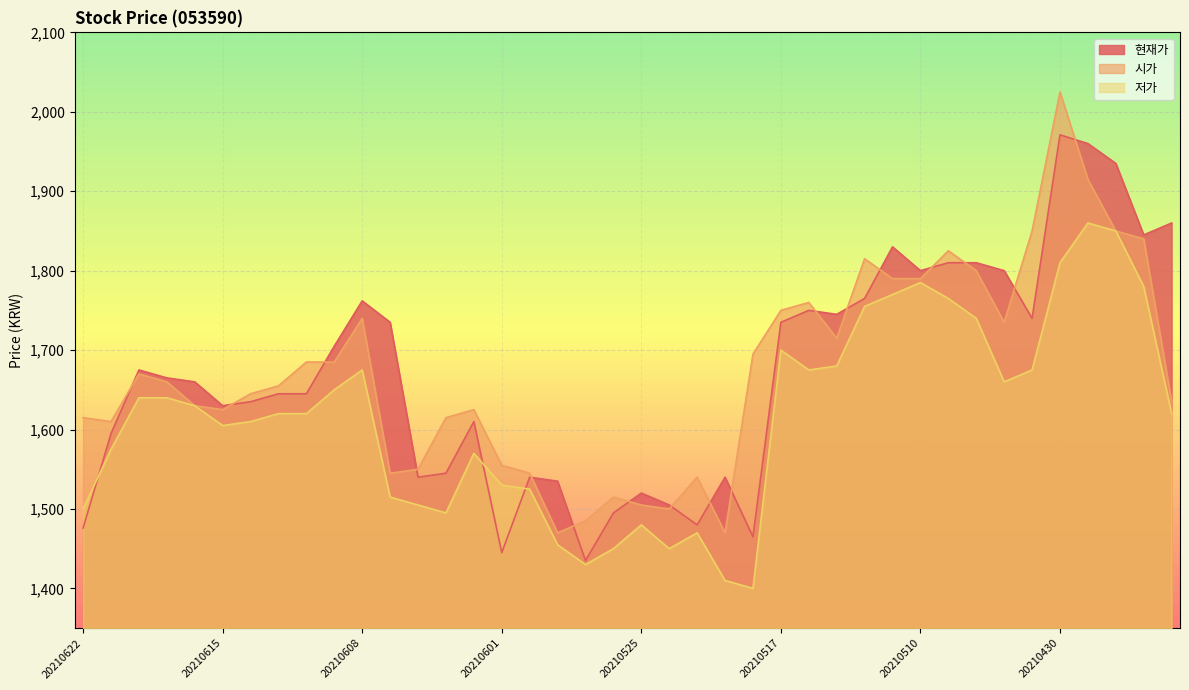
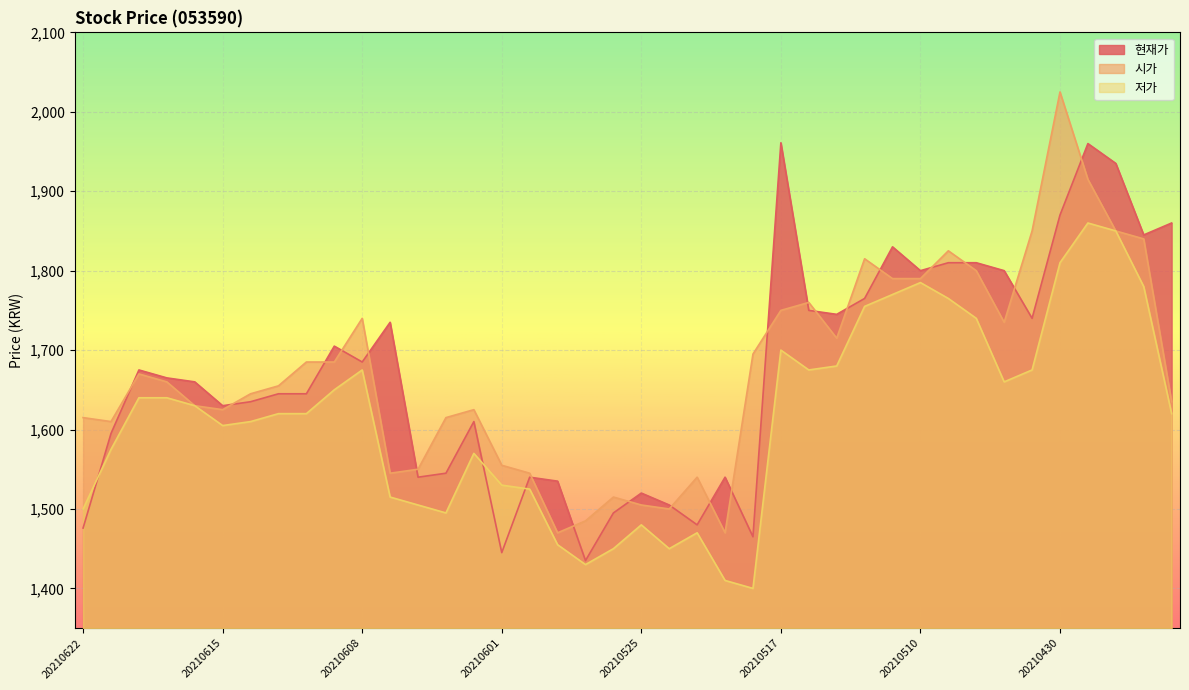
현재가, 20210608: 1,760 -> 1,690
현재가, 20210517: 1,740 -> 1,960
현재가, 20210430: 1,970 -> 1,870
